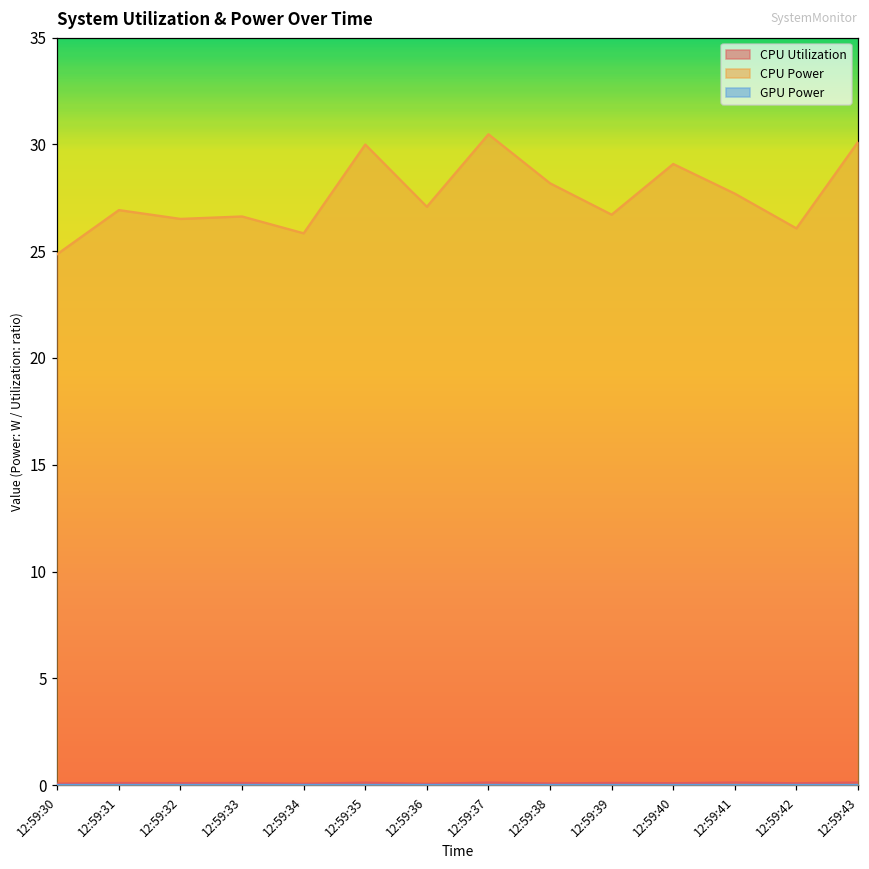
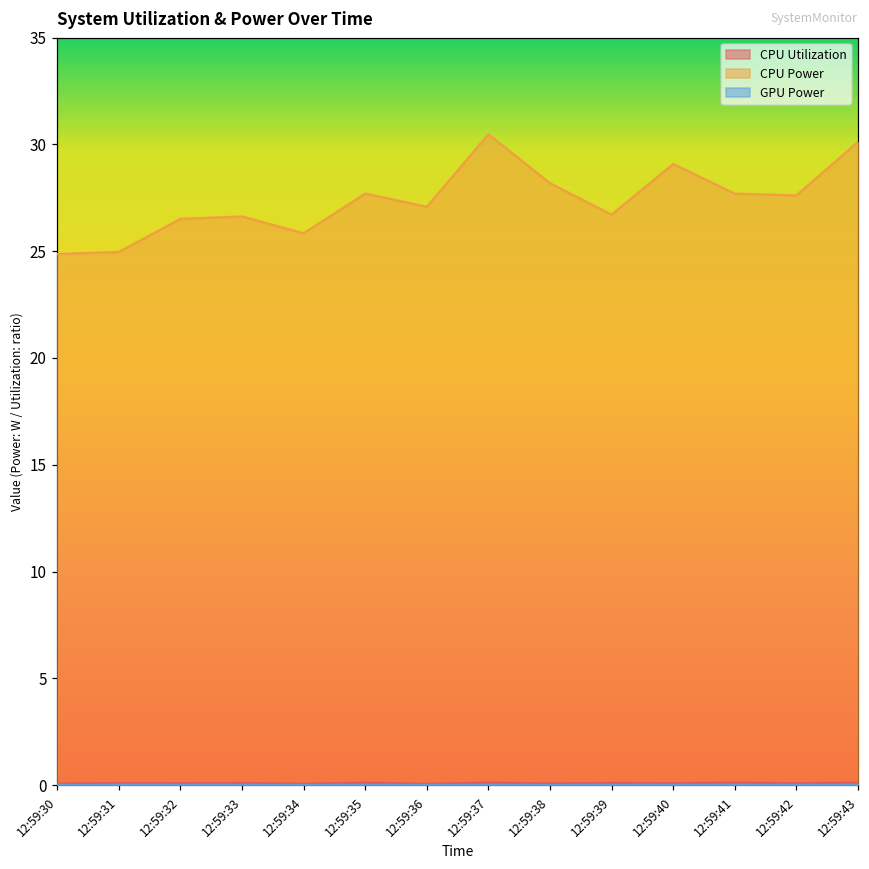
CPU Power, 12:59:31: 26.9 -> 25.0
CPU Power, 12:59:35: 30.0 -> 27.7
CPU Power, 12:59:42: 26.1 -> 27.6
